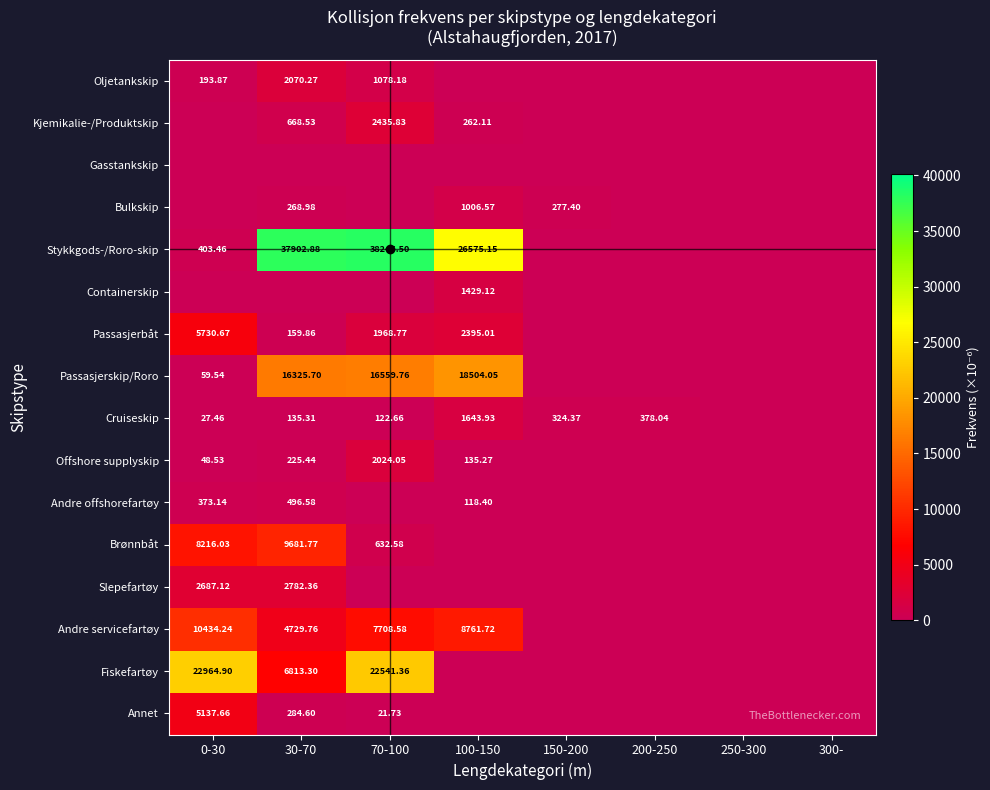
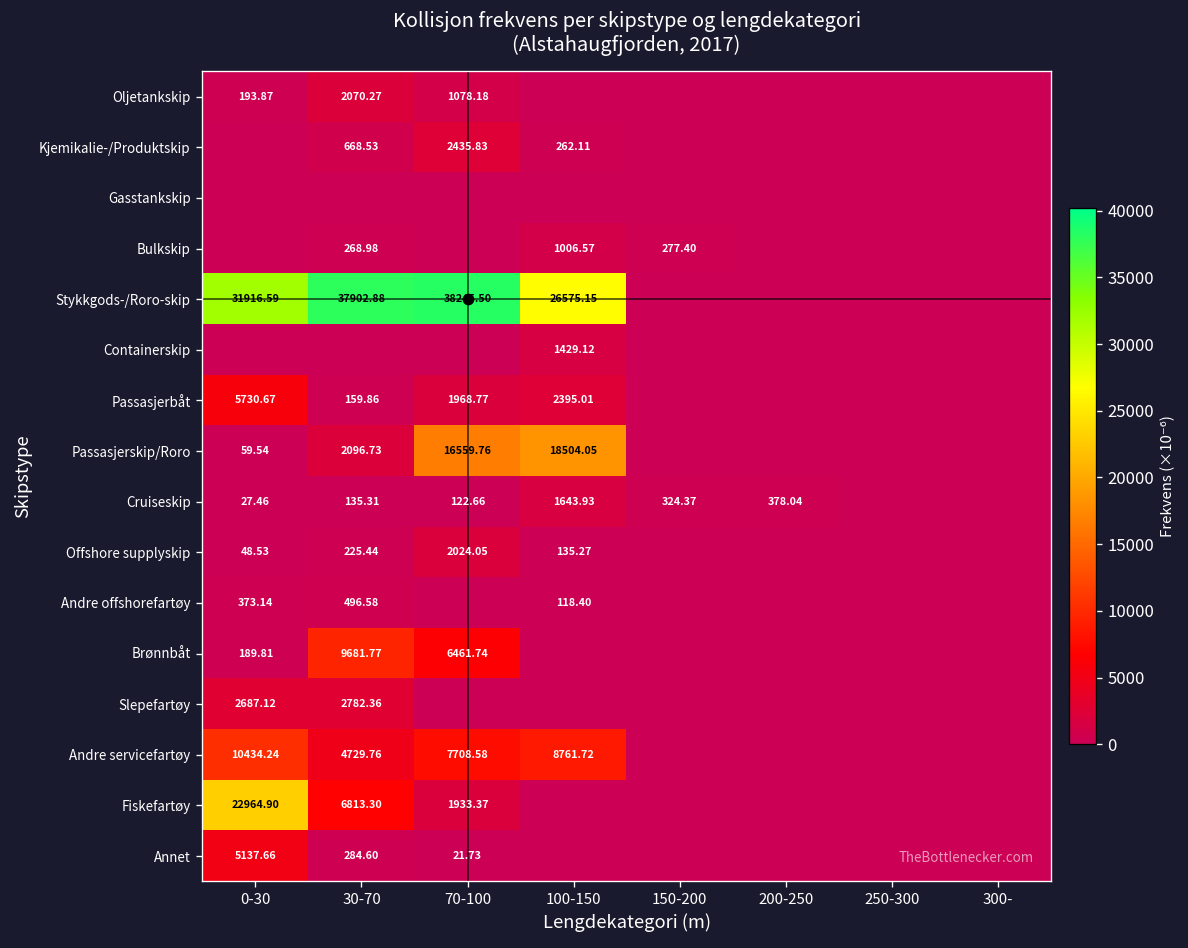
Stykkgods-/Roro-skip, 0-30: 403.46 -> 31916.59
Passasjerskip/Roro, 30-70: 16325.70 -> 2096.73
Brønnbåt, 0-30: 8216.03 -> 189.81
Brønnbåt, 70-100: 632.58 -> 6461.74
Fiskefartøy, 70-100: 22541.36 -> 1933.37
